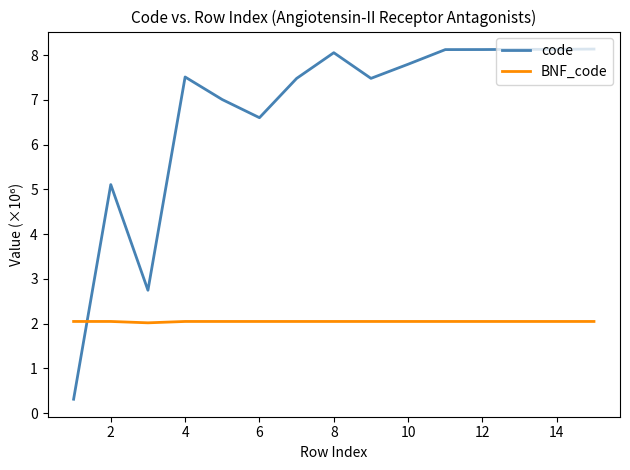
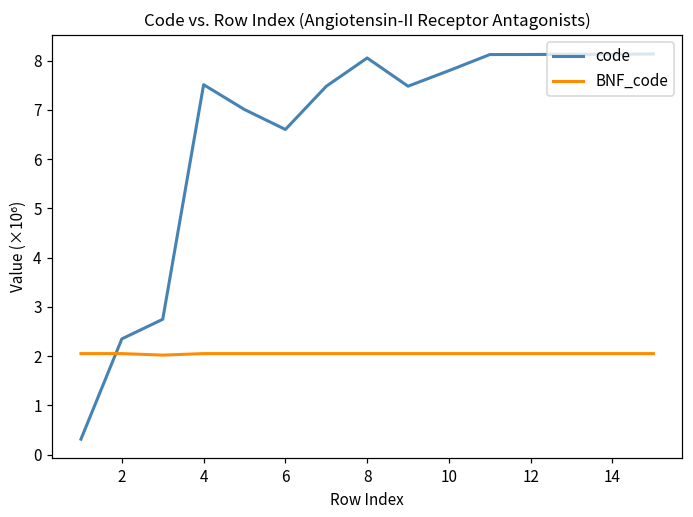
code, 2: 5.1 -> 2.4
